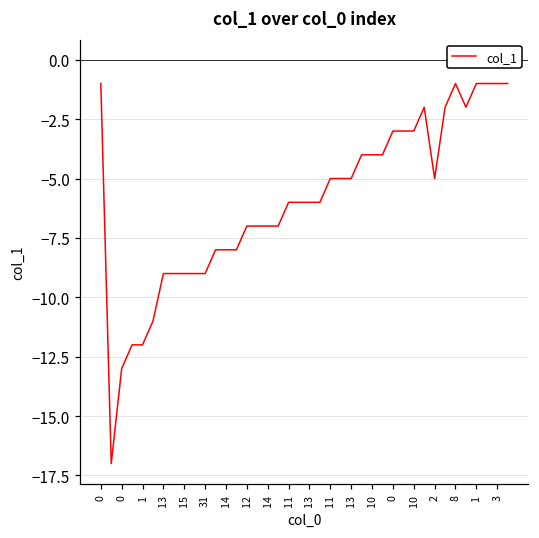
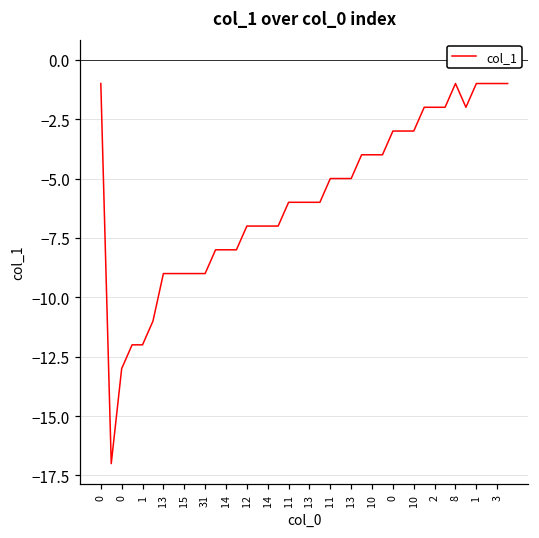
2: -5 -> -2
